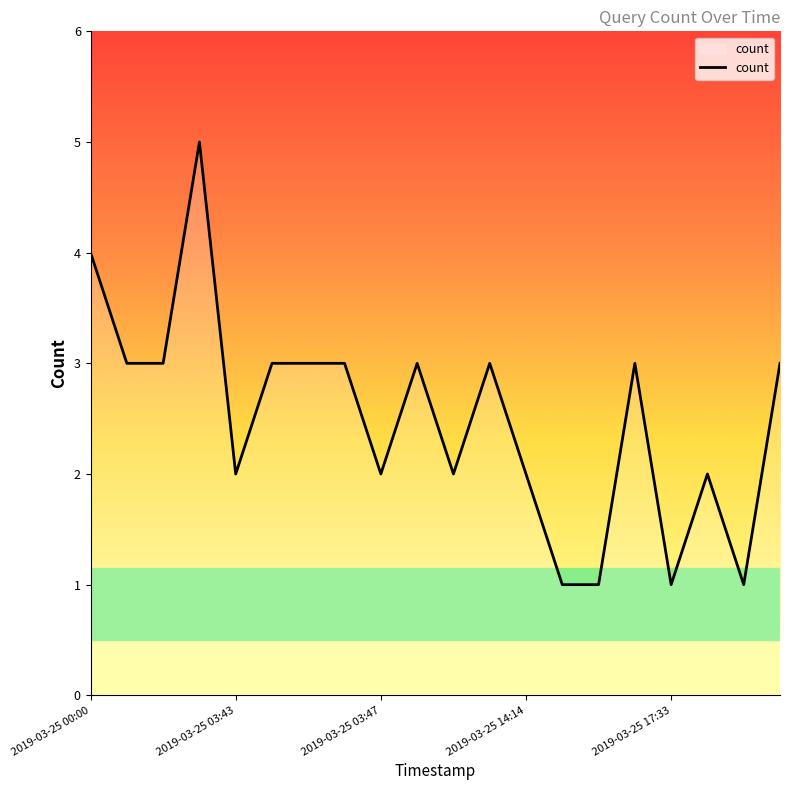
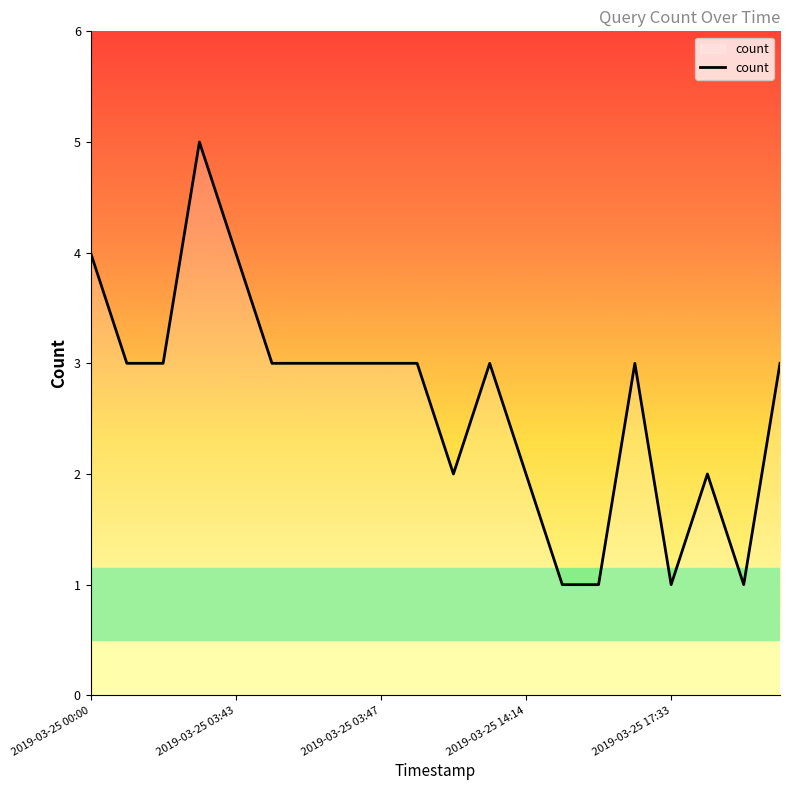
2019-03-25 03:43: 2 -> 4
2019-03-25 03:47: 2 -> 3
